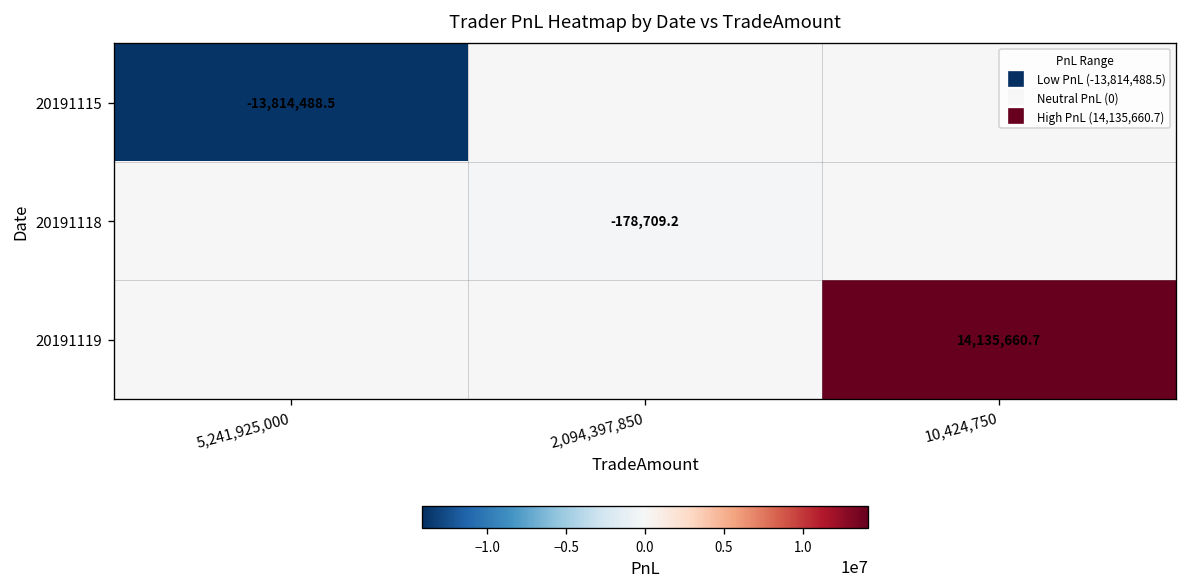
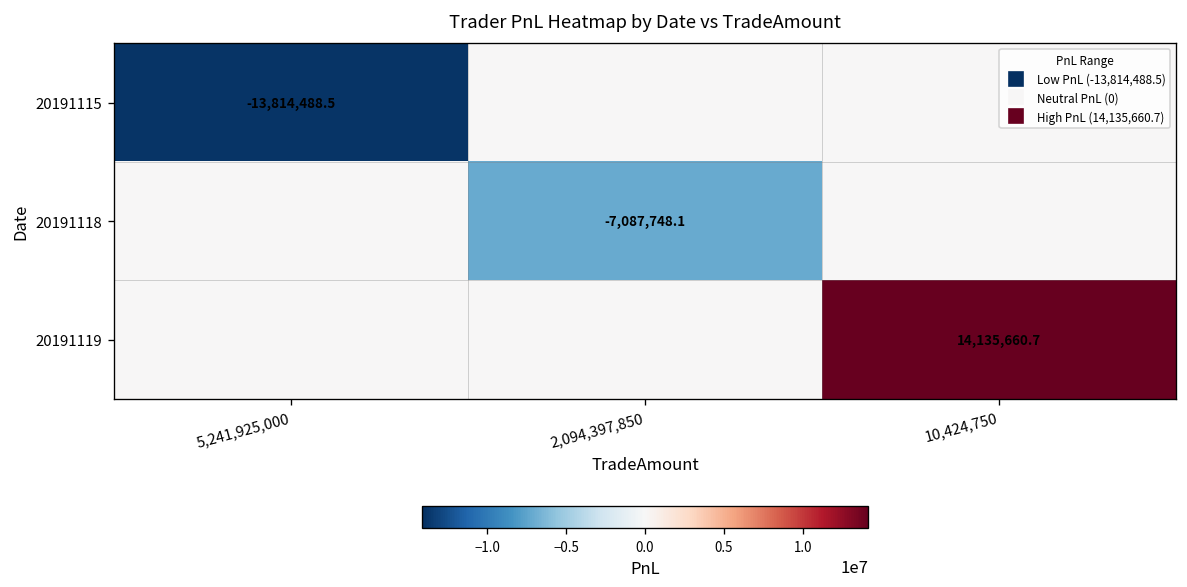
20191118, 2,094,397,850: -178,709.2 -> -7,087,748.1
